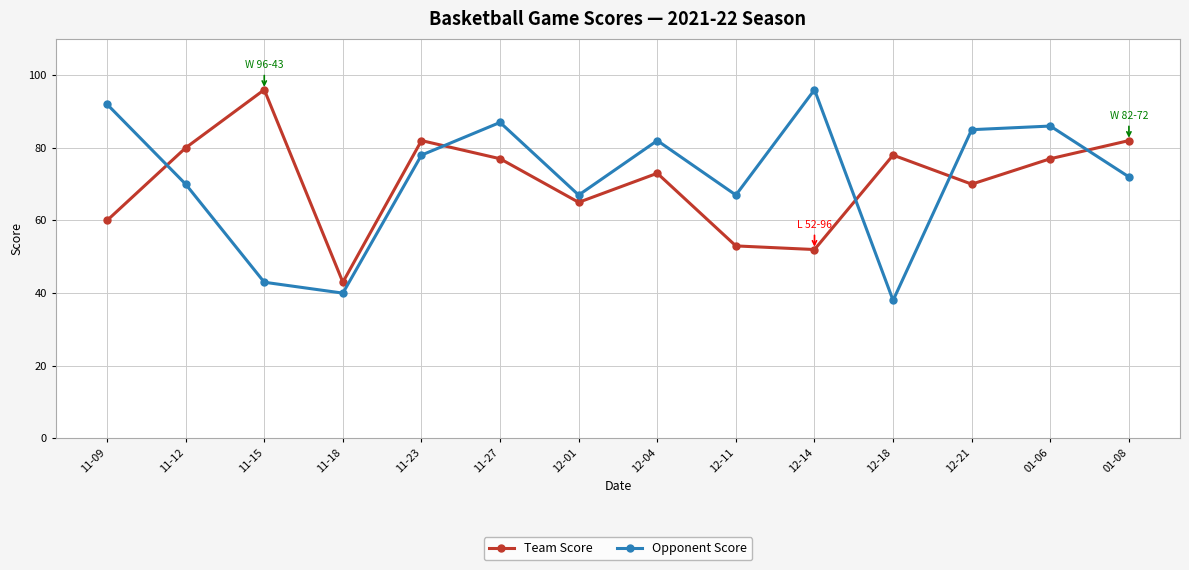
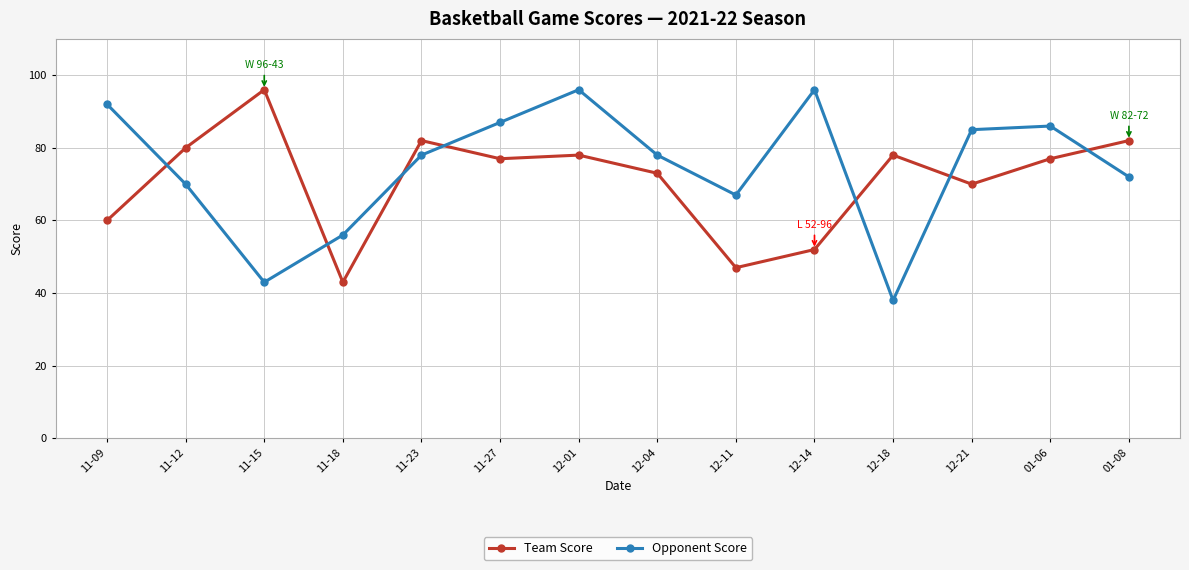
Opponent Score, 11-18: 40 -> 56
Team Score, 12-01: 65 -> 78
Opponent Score, 12-01: 67 -> 96
Opponent Score, 12-04: 82 -> 78
Team Score, 12-11: 53 -> 47
